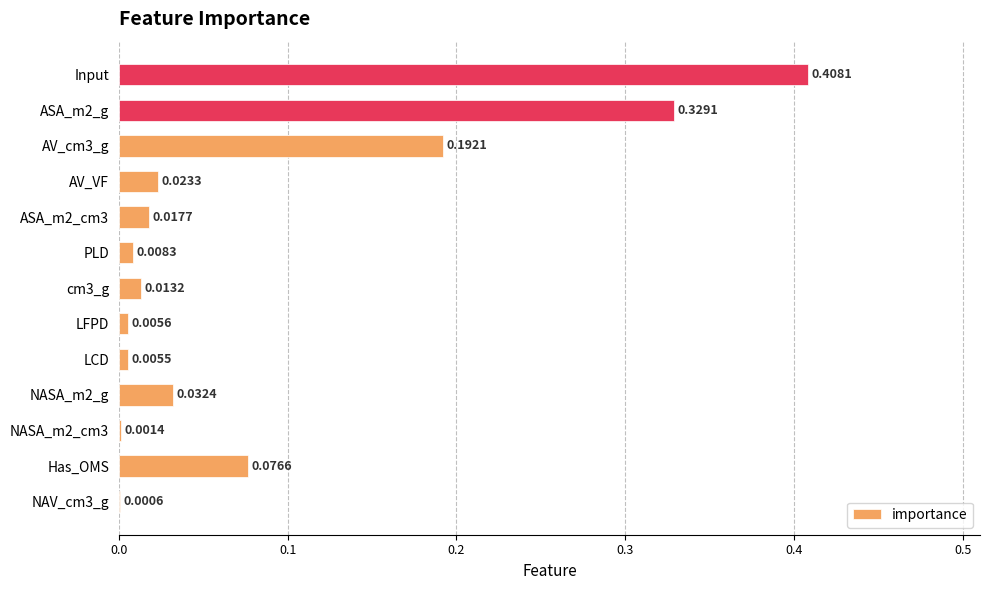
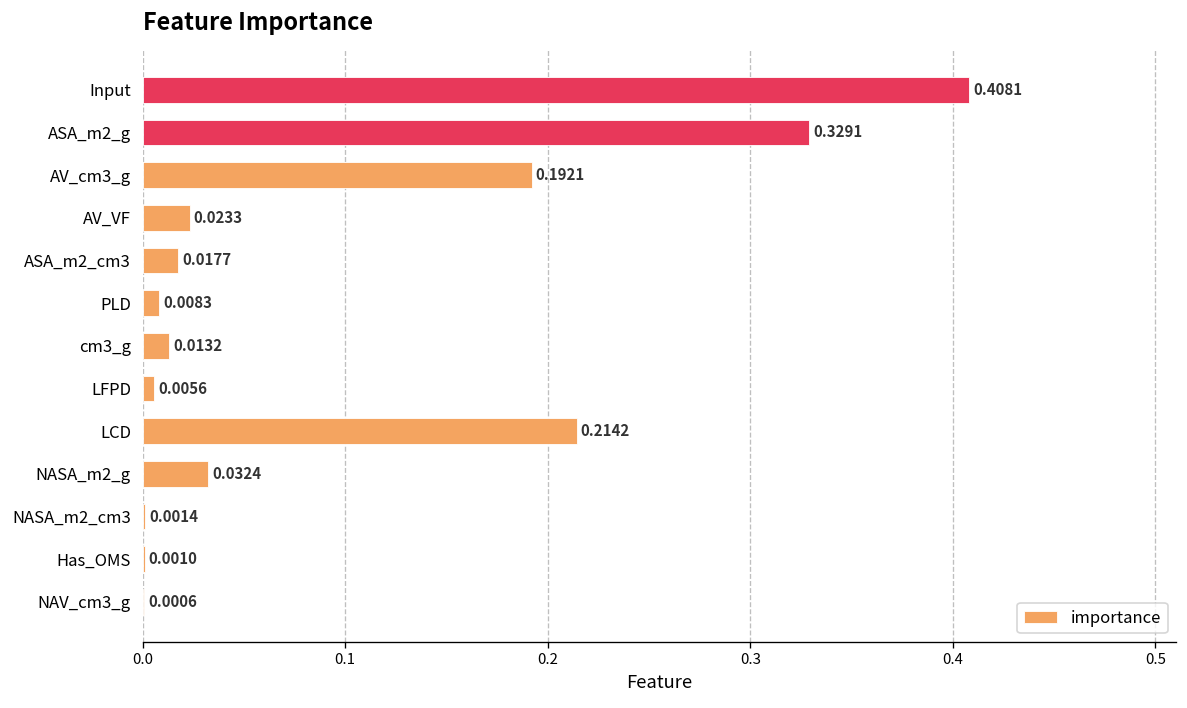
LCD: 0.0055 -> 0.2142
Has_OMS: 0.0766 -> 0.0010
